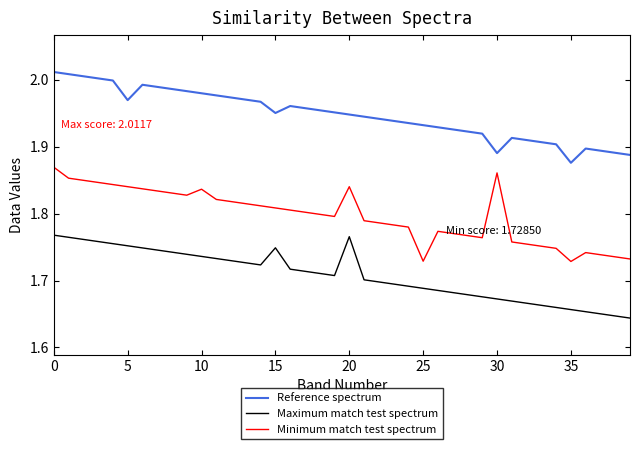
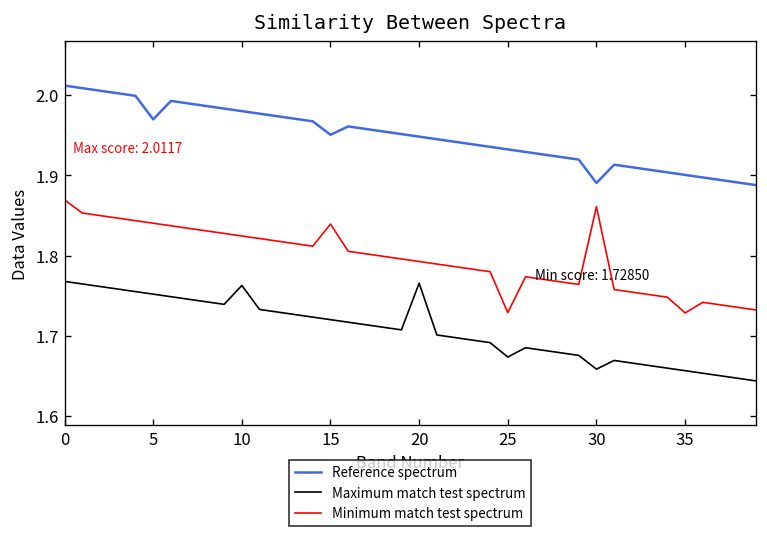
Maximum match test spectrum, 10: 1.74 -> 1.76
Minimum match test spectrum, 10: 1.84 -> 1.82
Maximum match test spectrum, 15: 1.75 -> 1.72
Minimum match test spectrum, 15: 1.81 -> 1.84
Minimum match test spectrum, 20: 1.84 -> 1.79
Maximum match test spectrum, 25: 1.69 -> 1.67
Maximum match test spectrum, 30: 1.67 -> 1.66
Reference spectrum, 35: 1.88 -> 1.90
